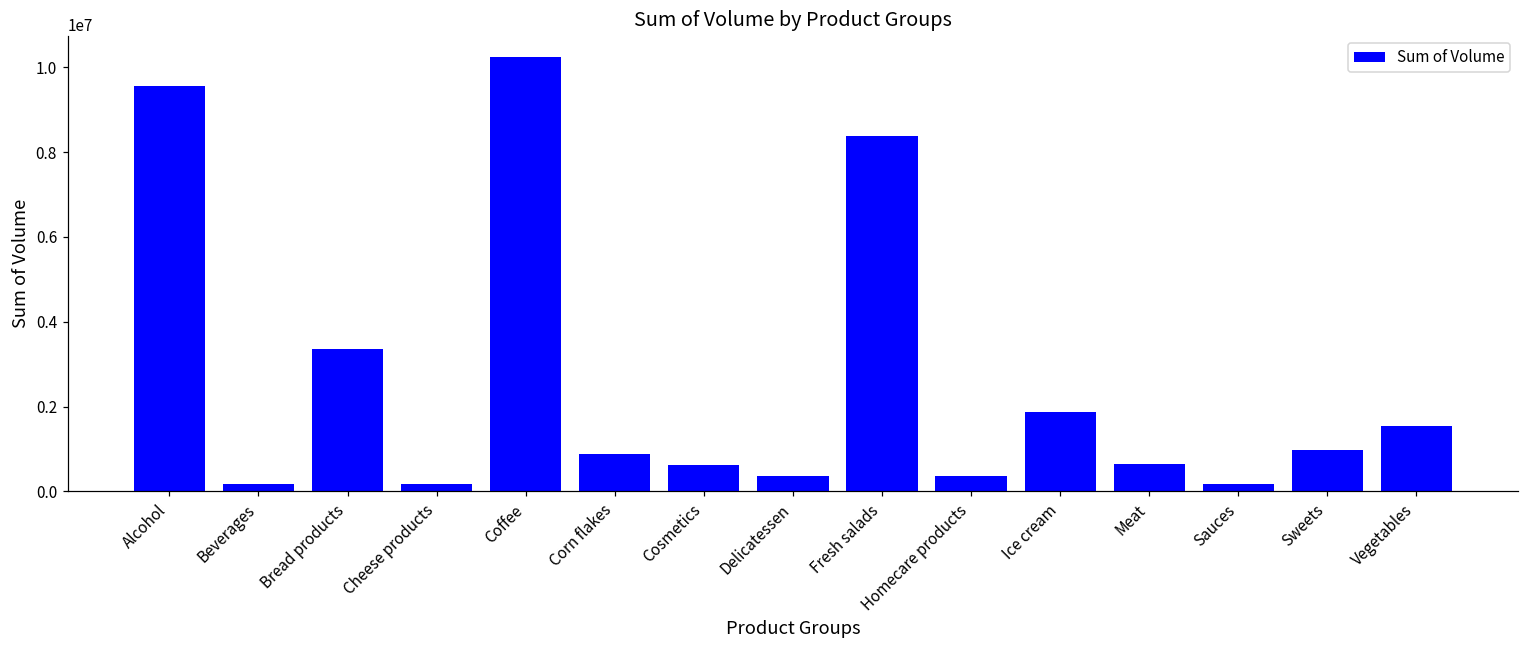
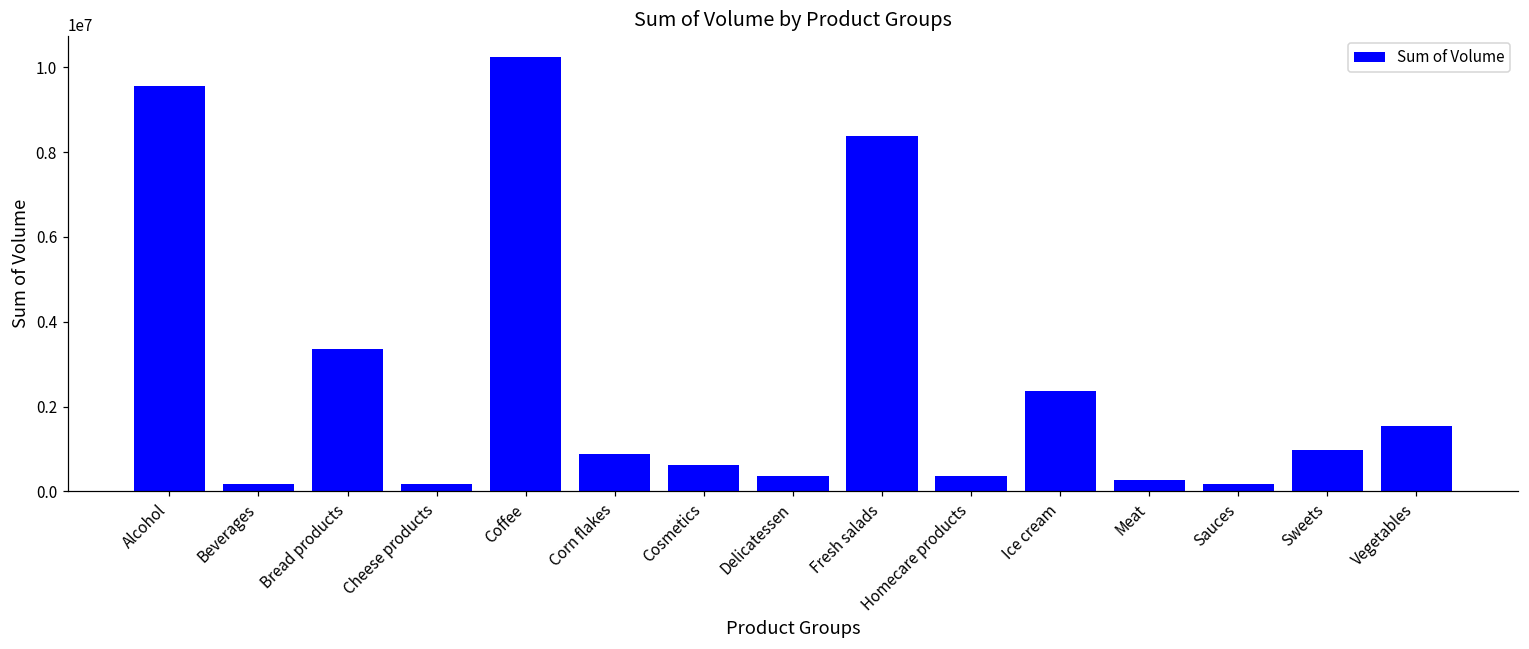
Ice cream: 1900000 -> 2400000
Meat: 600000 -> 300000
